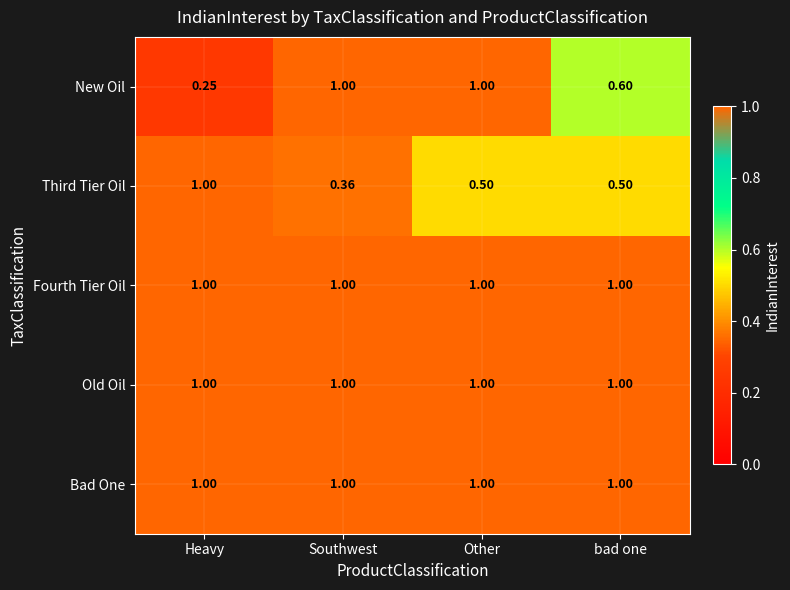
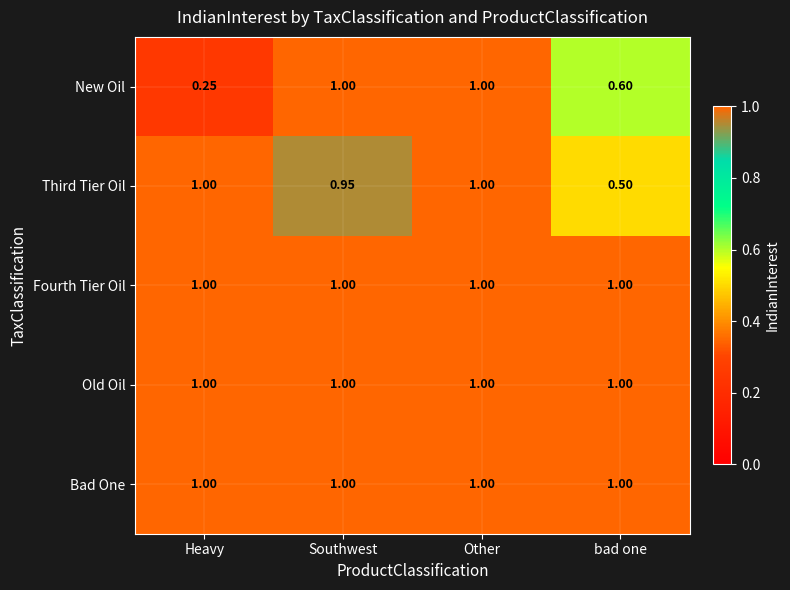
Third Tier Oil, Southwest: 0.36 -> 0.95
Third Tier Oil, Other: 0.50 -> 1.00
